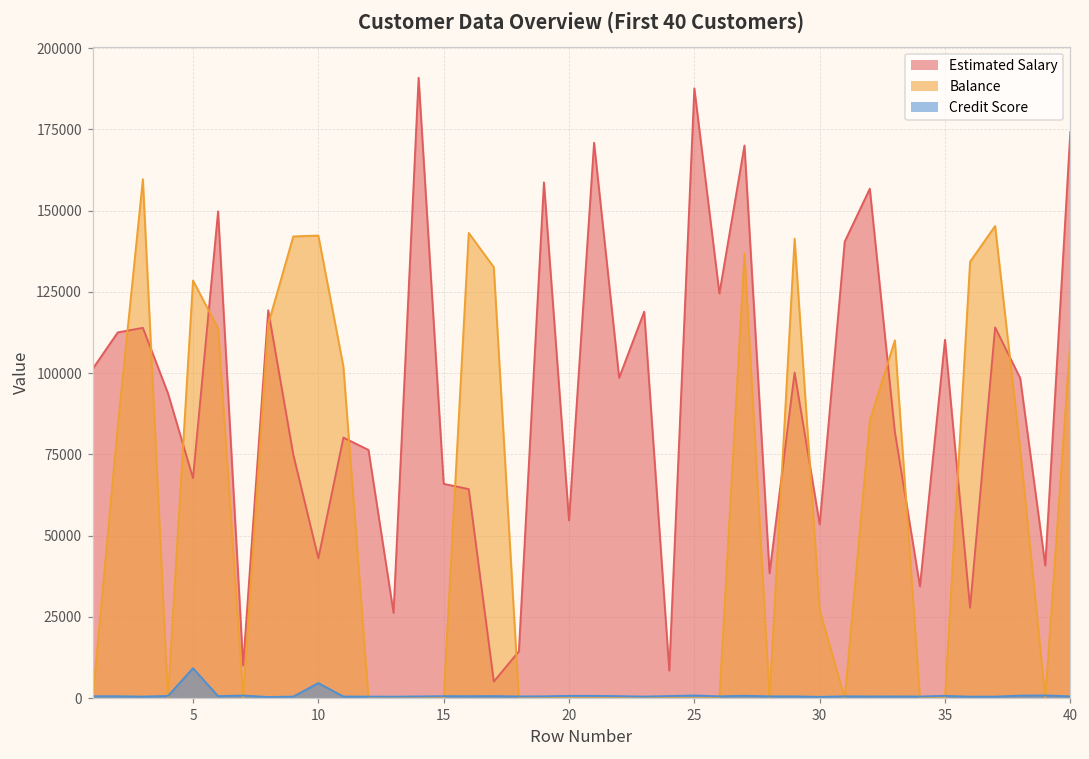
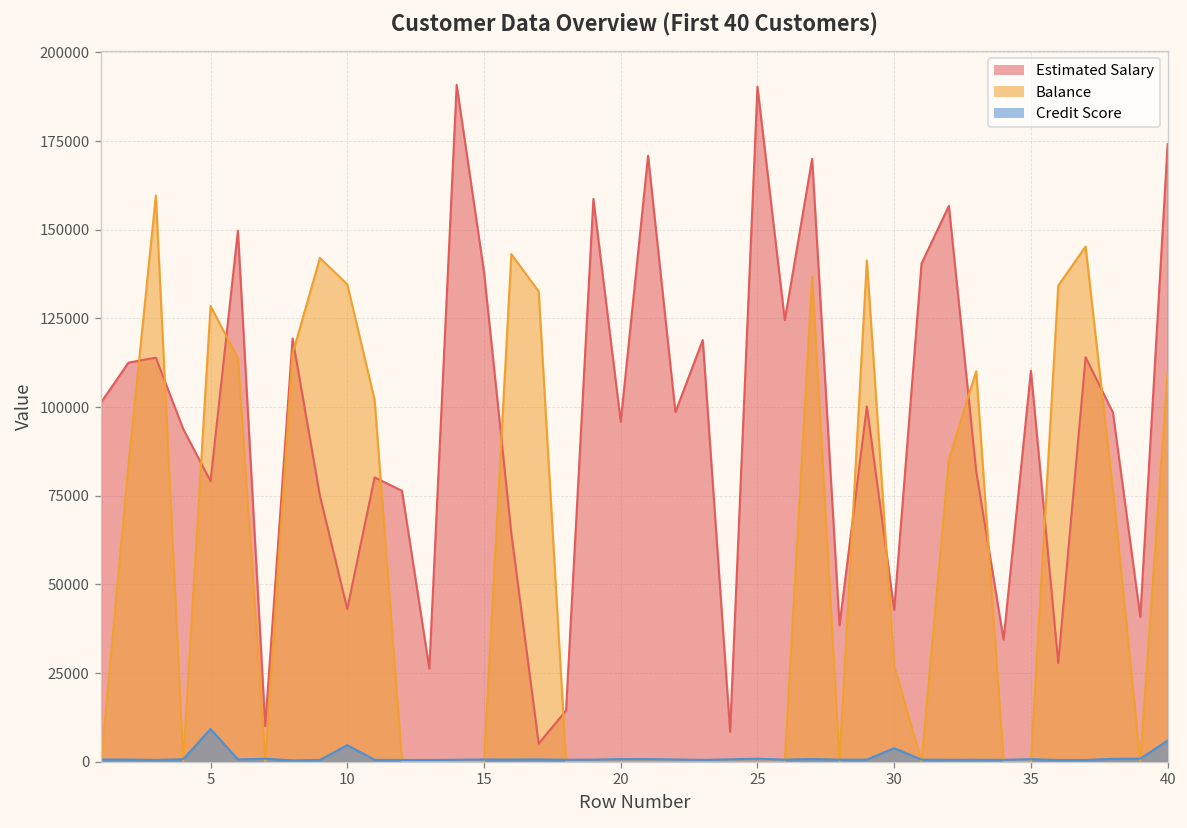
Estimated Salary, 5: 68000 -> 79000
Balance, 10: 142000 -> 135000
Estimated Salary, 15: 66000 -> 138000
Estimated Salary, 20: 55000 -> 96000
Estimated Salary, 25: 188000 -> 190000
Estimated Salary, 30: 53000 -> 43000
Credit Score, 30: 0 -> 4000
Credit Score, 40: 1000 -> 6000
